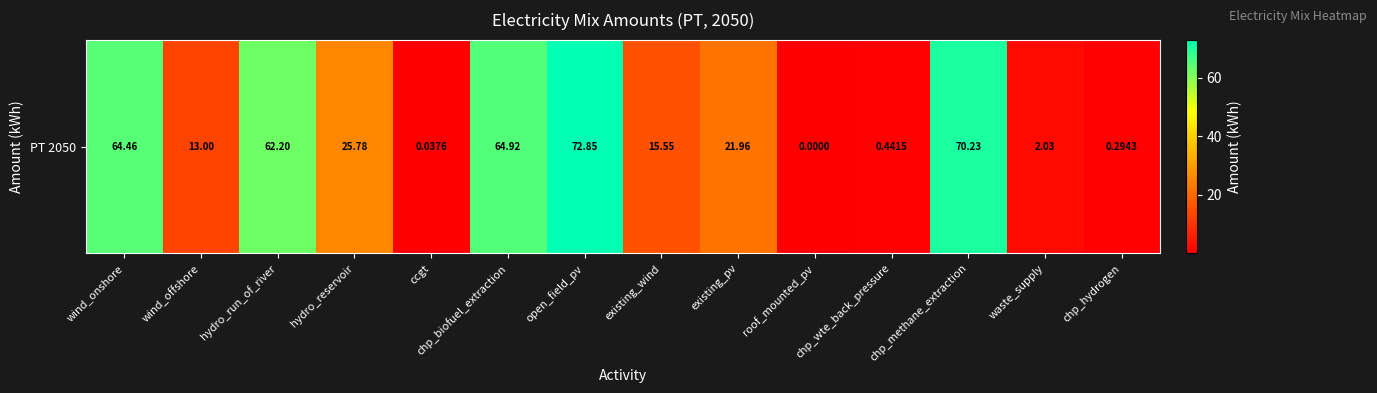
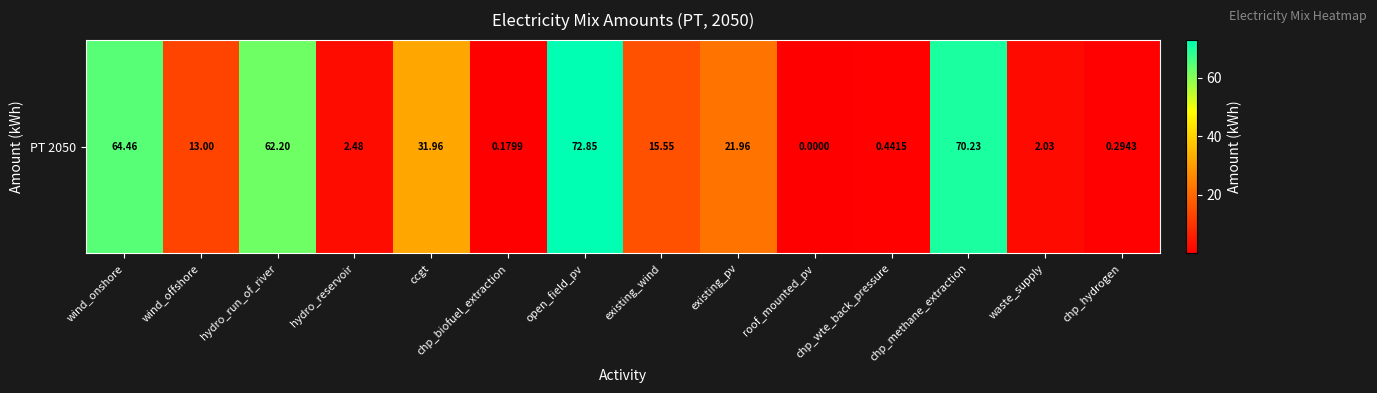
PT 2050, hydro_reservoir: 25.78 -> 2.48
PT 2050, ccgt: 0.0376 -> 31.96
PT 2050, chp_biofuel_extraction: 64.92 -> 0.1799
